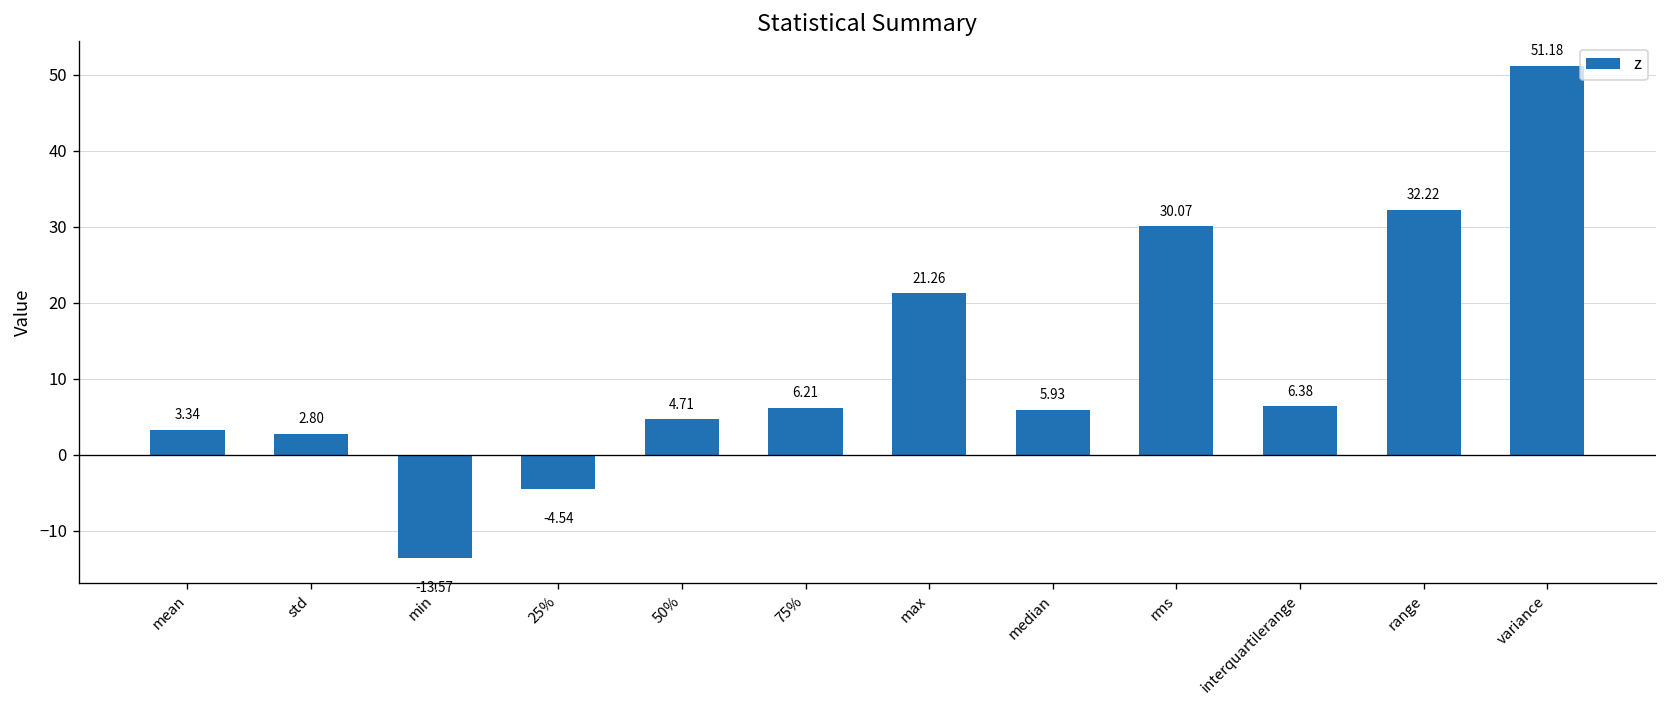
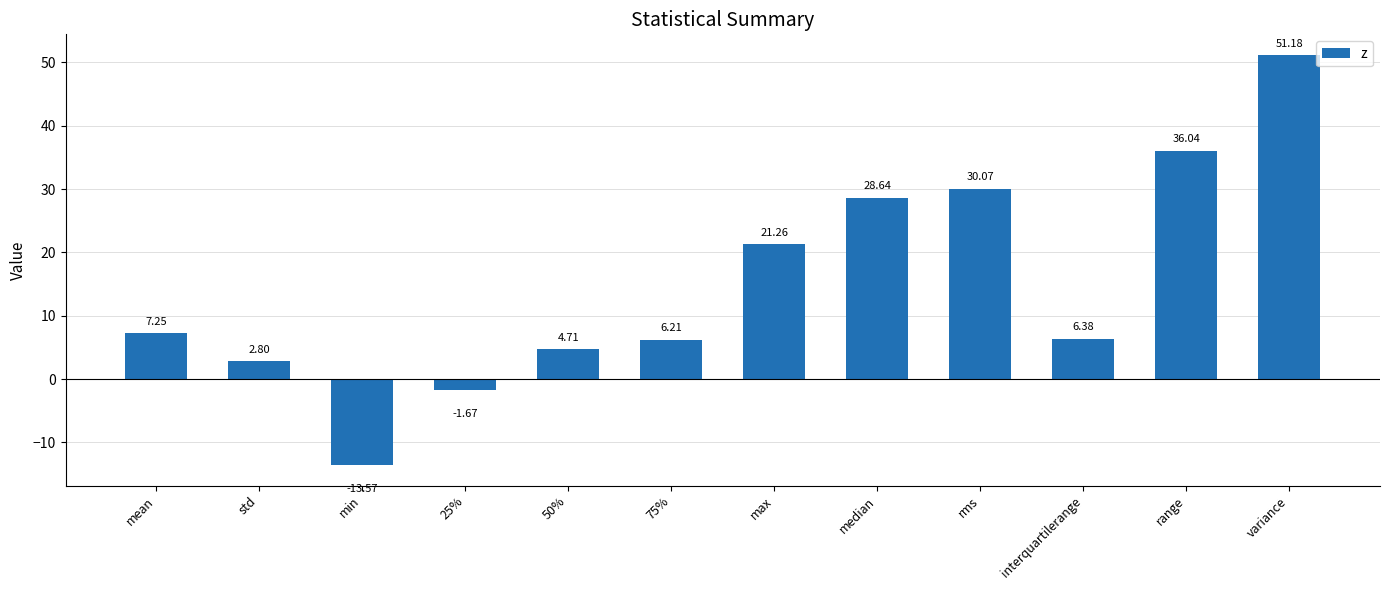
mean: 3.34 -> 7.25
25%: -4.54 -> -1.67
median: 5.93 -> 28.64
range: 32.22 -> 36.04
